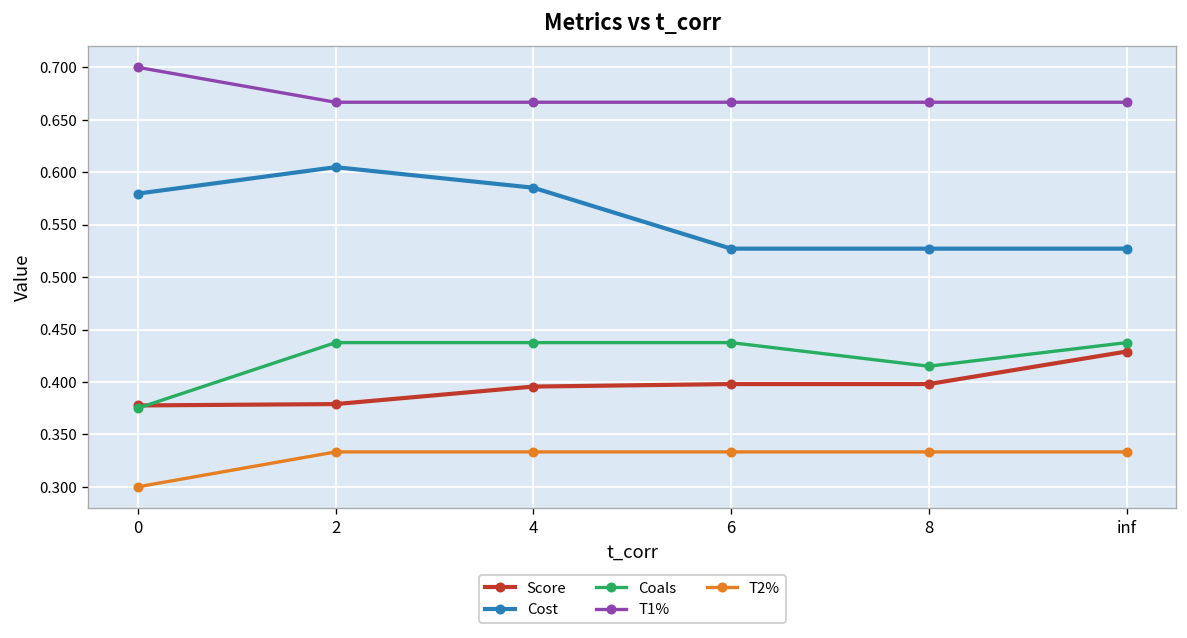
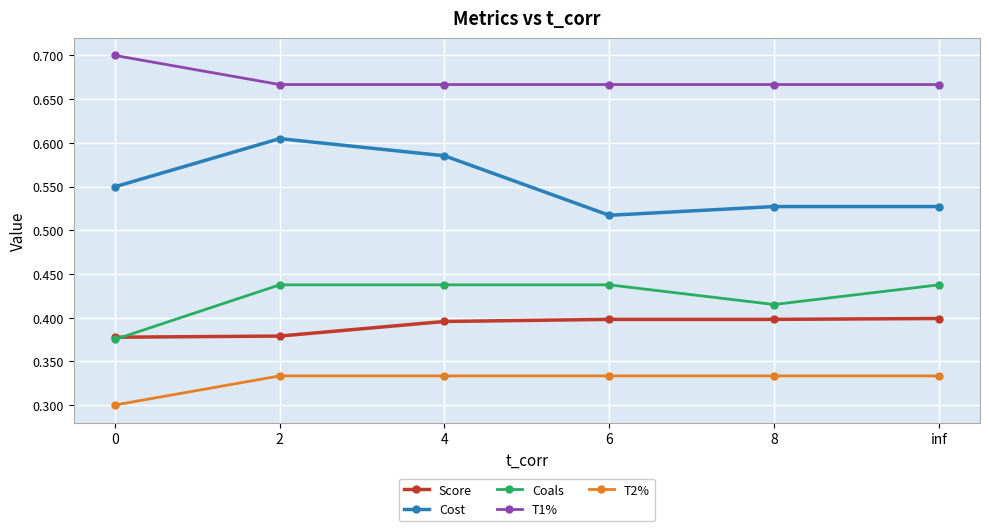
Cost, 0: 0.58 -> 0.55
Cost, 6: 0.53 -> 0.52
Score, inf: 0.43 -> 0.40
